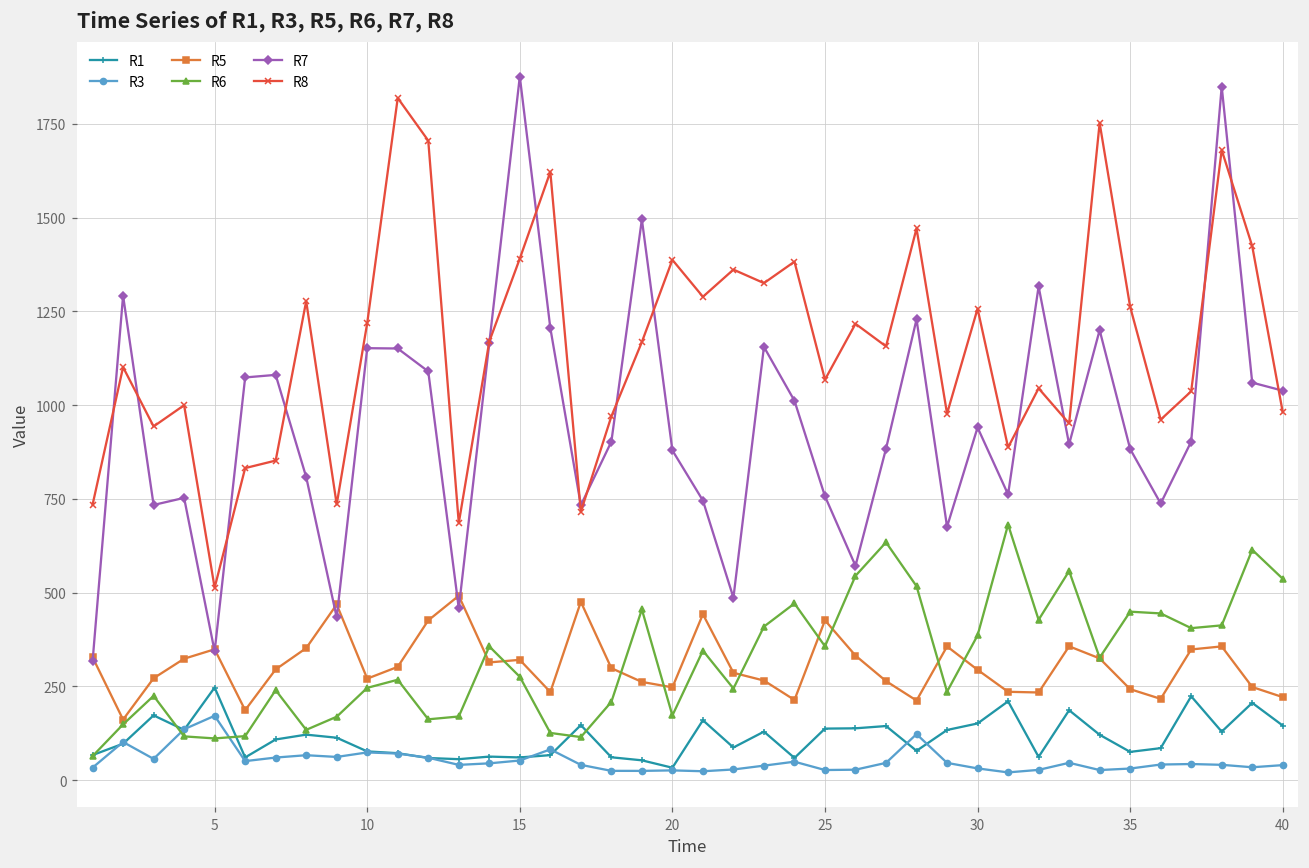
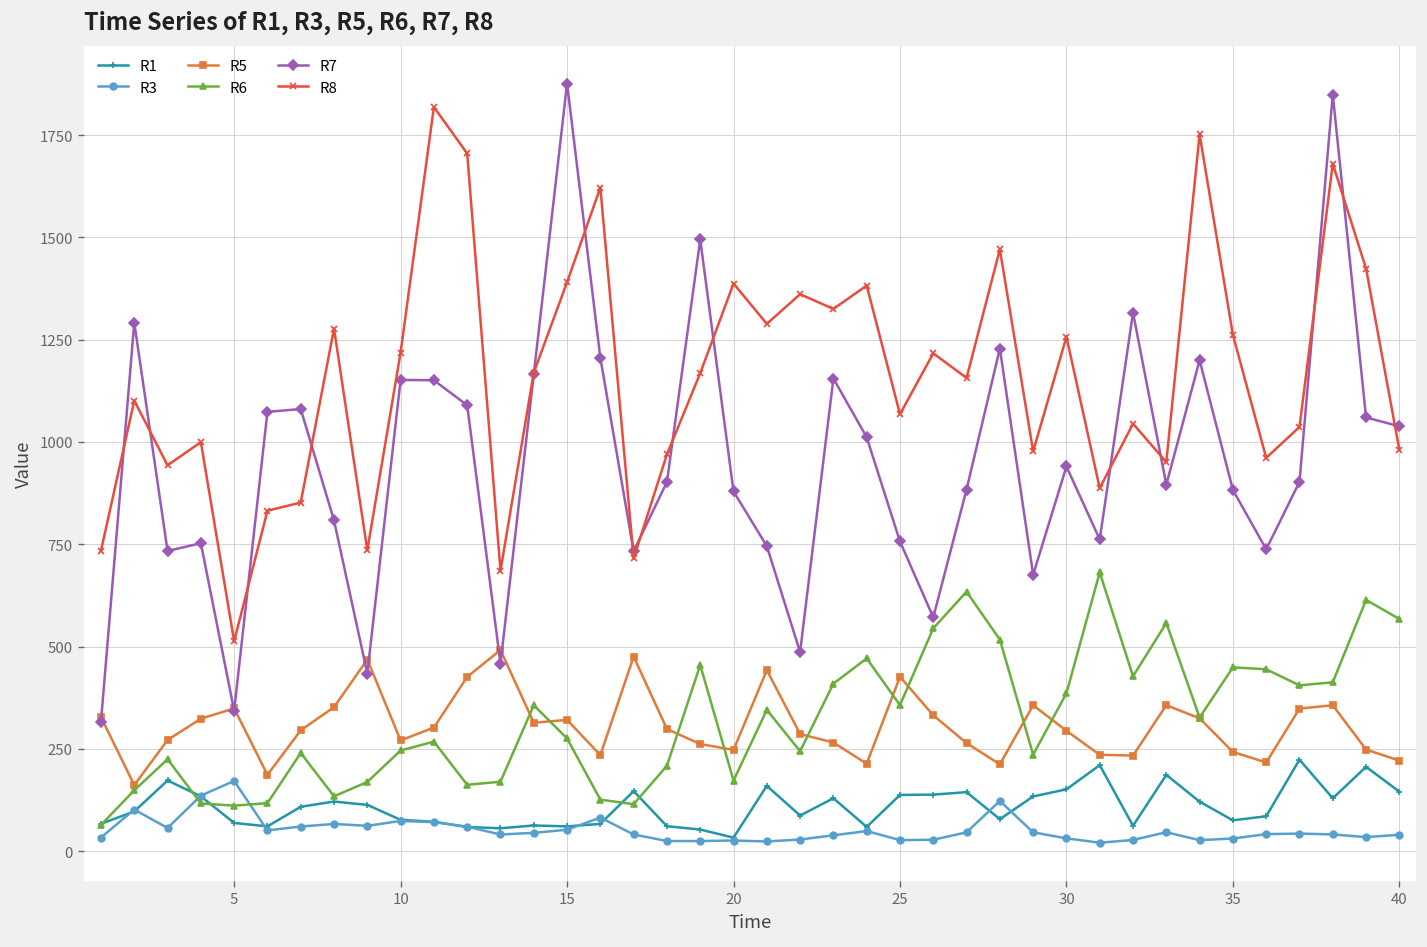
R1, 5: 250 -> 70
R6, 40: 540 -> 570
